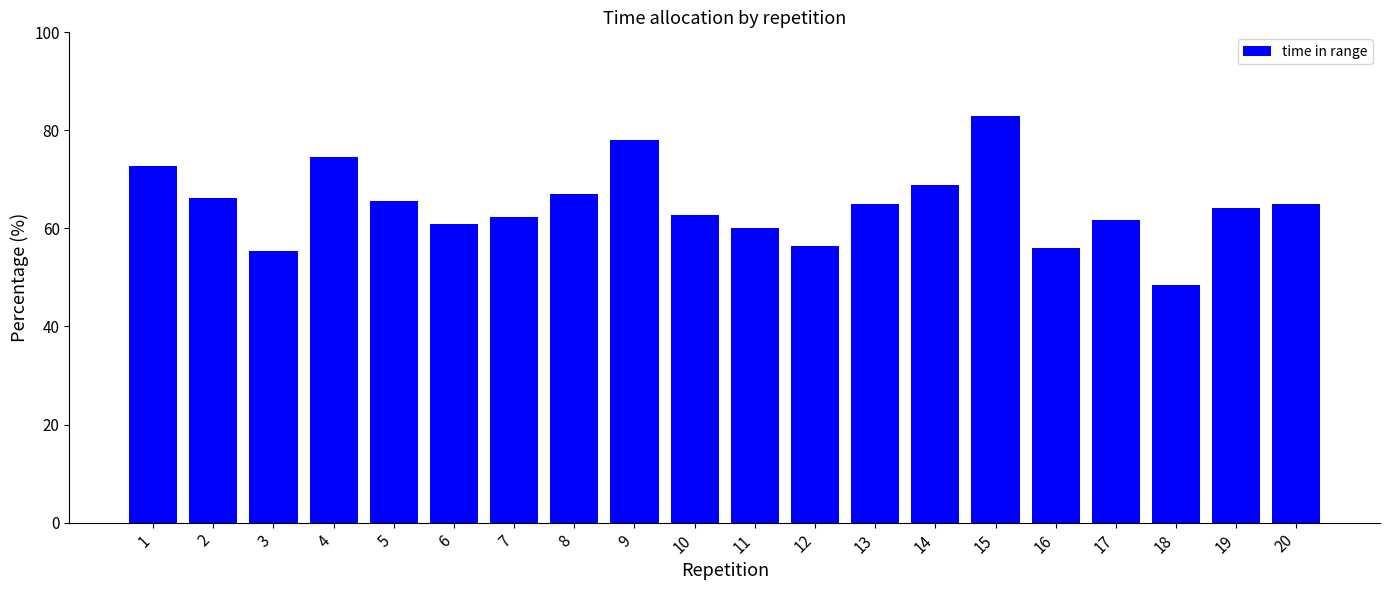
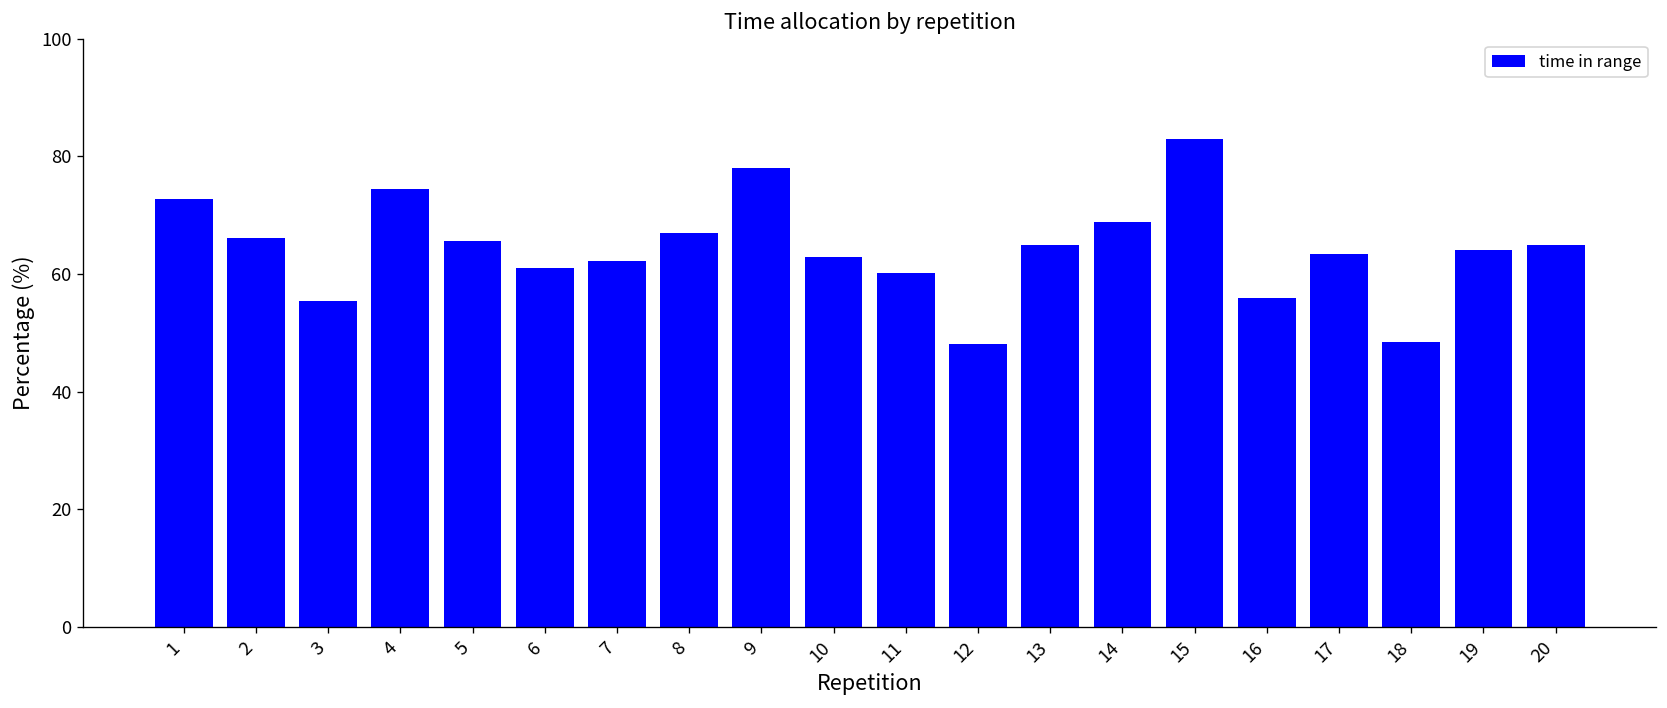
12: 56 -> 48
17: 62 -> 64
